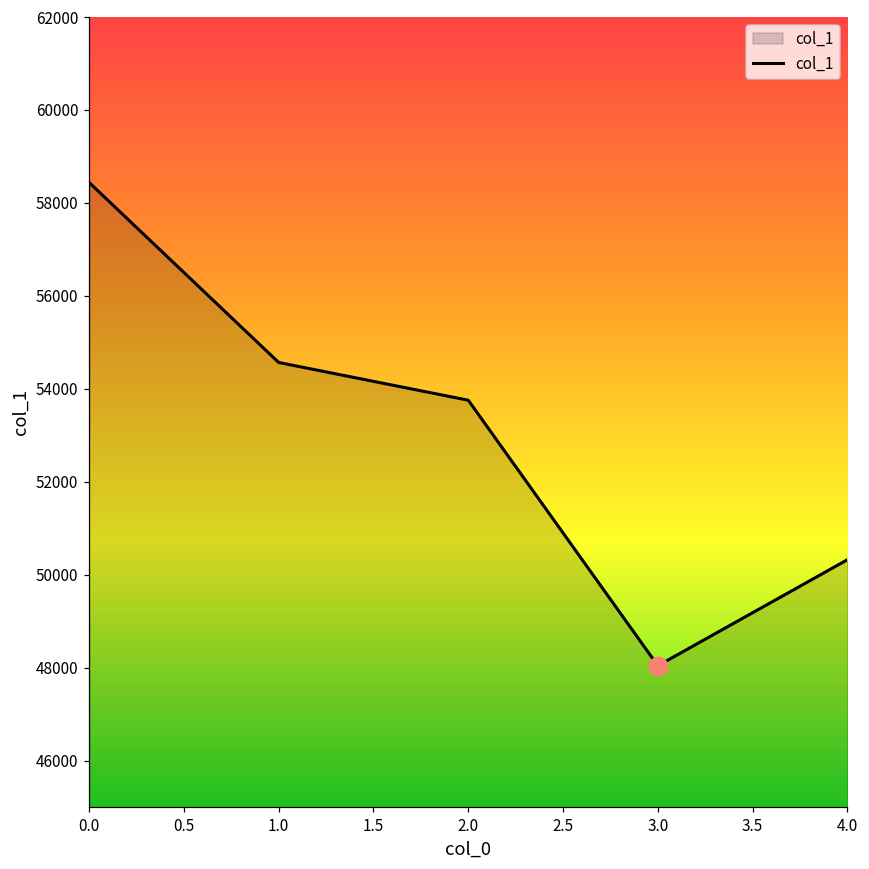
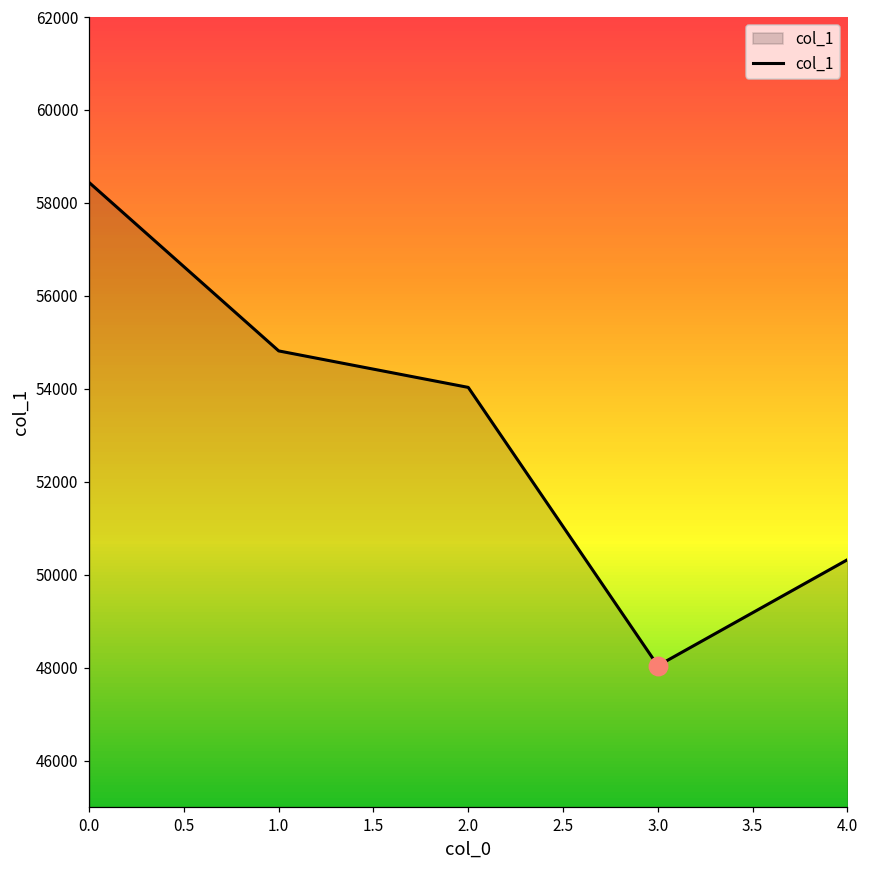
col_1, 1.0: 54600 -> 54800
col_1, 2.0: 53800 -> 54000
